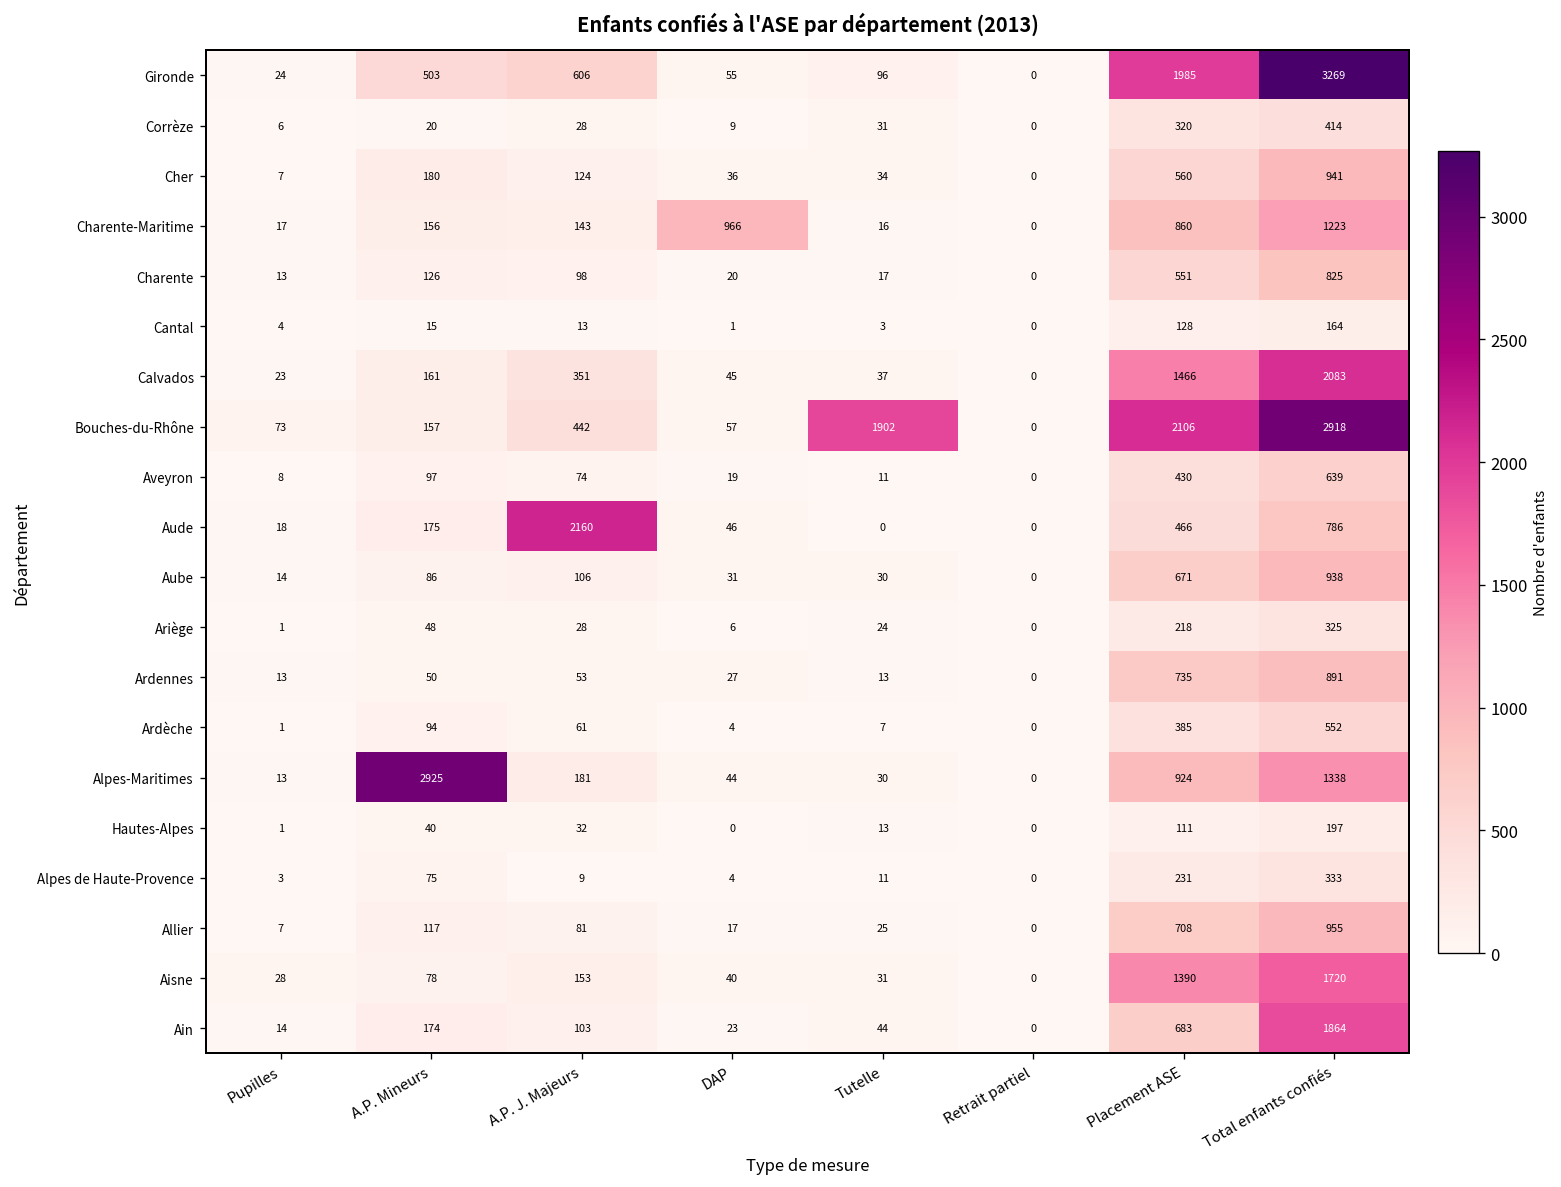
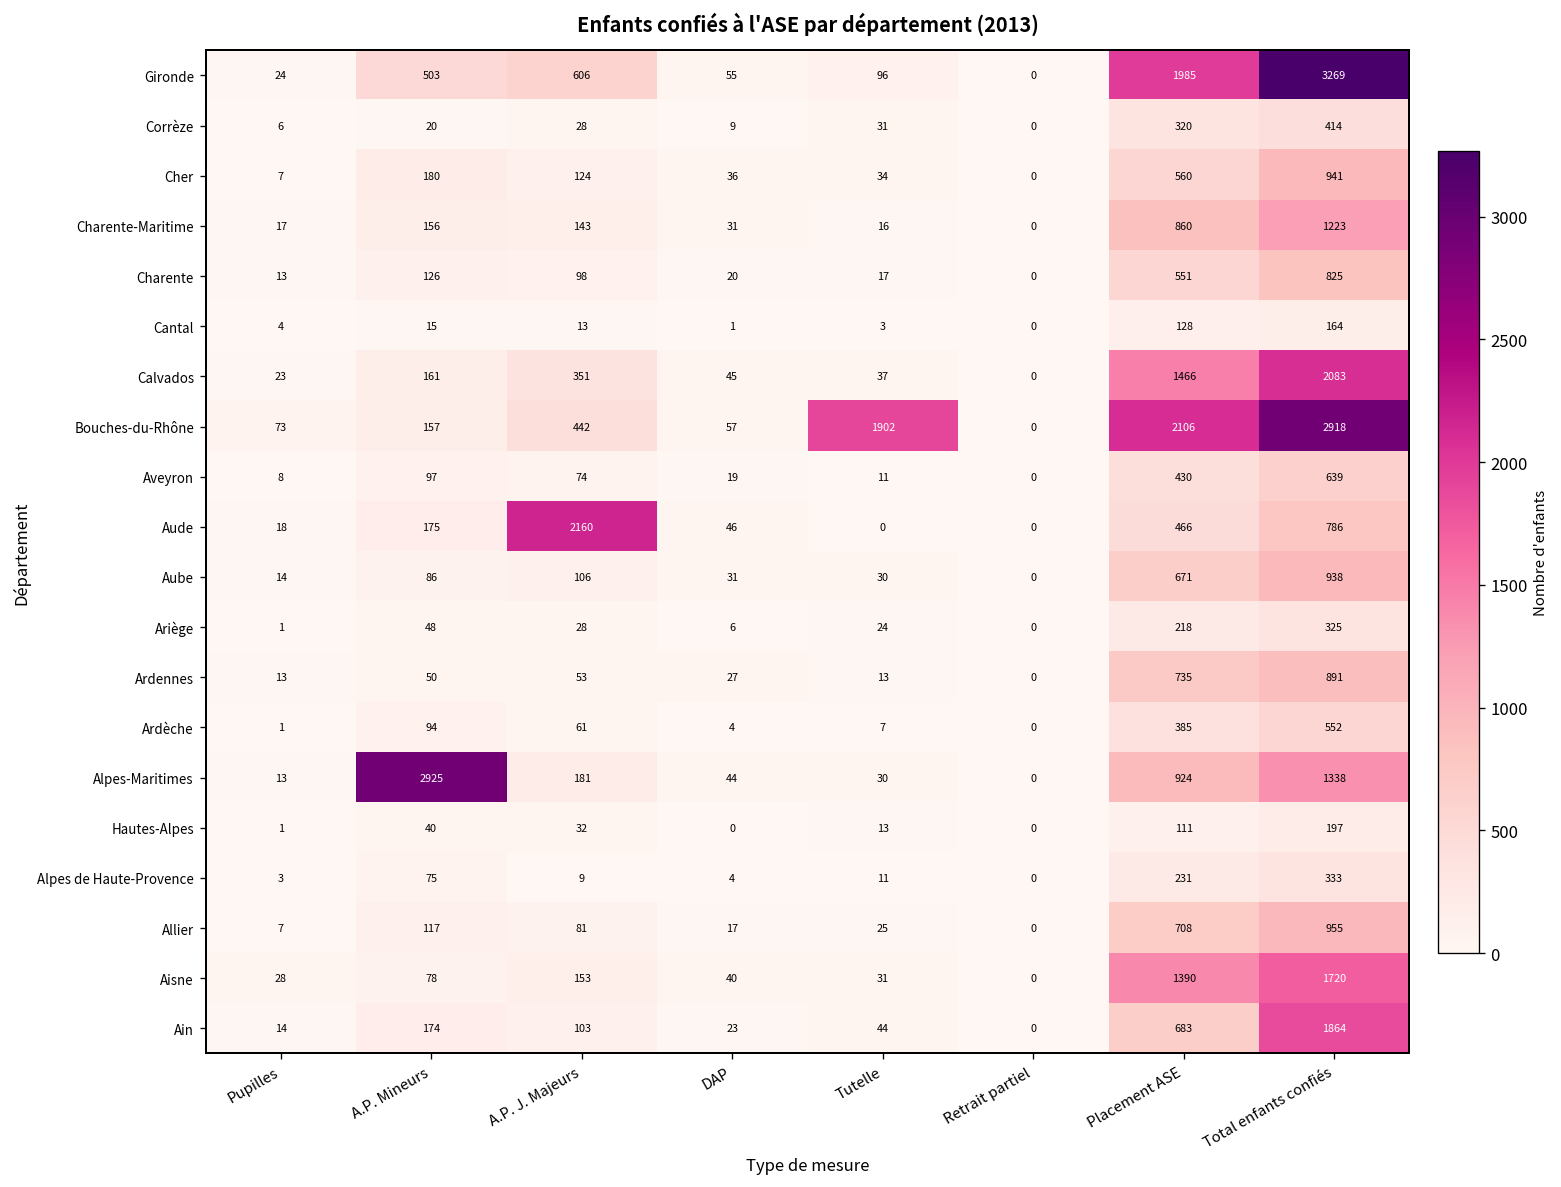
Charente-Maritime, DAP: 966 -> 31
